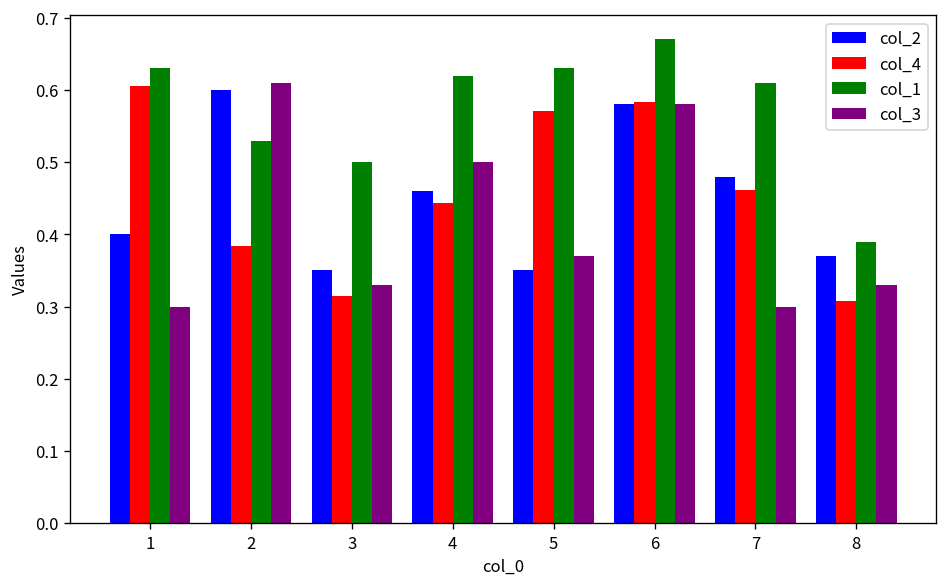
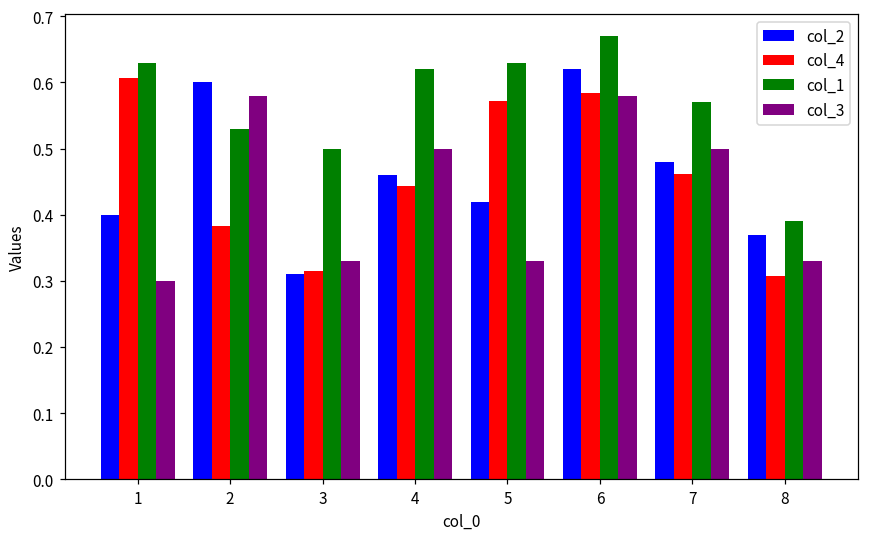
col_3, 2: 0.61 -> 0.58
col_2, 3: 0.35 -> 0.31
col_2, 5: 0.35 -> 0.42
col_3, 5: 0.37 -> 0.33
col_2, 6: 0.58 -> 0.62
col_1, 7: 0.61 -> 0.57
col_3, 7: 0.3 -> 0.5
